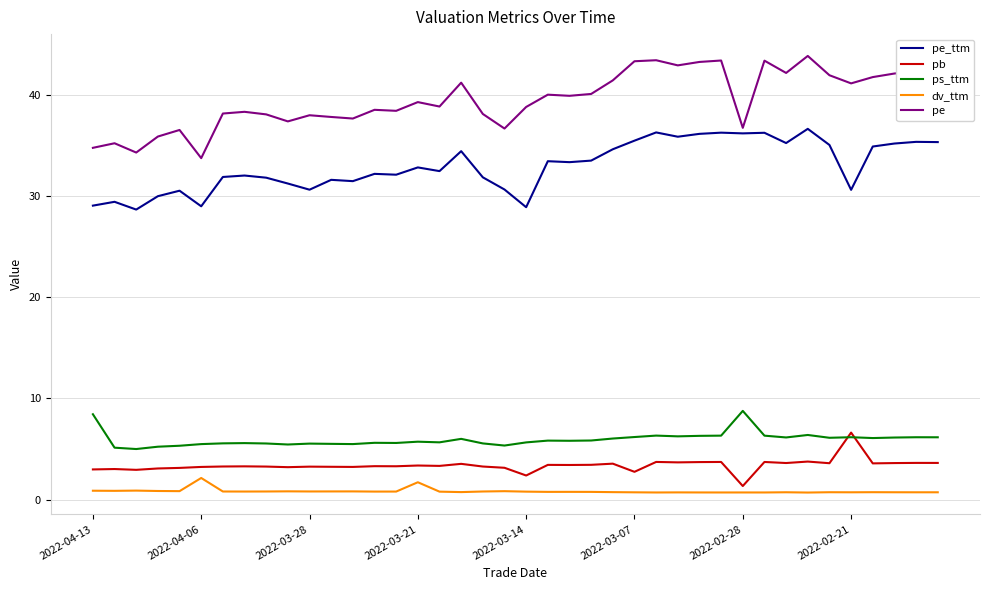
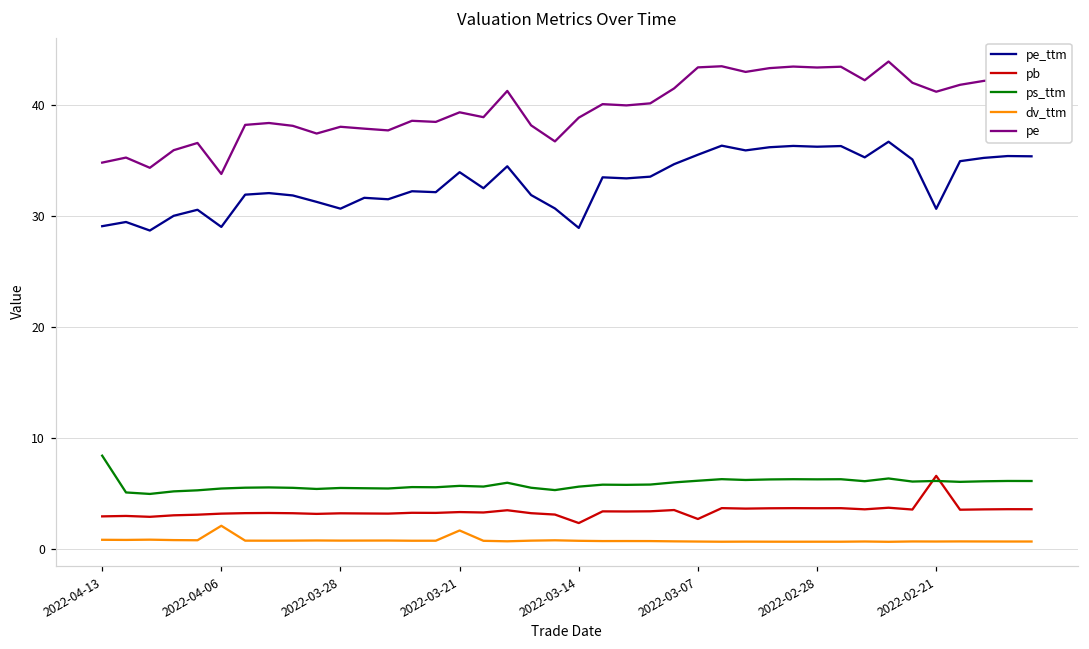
pe_ttm, 2022-03-21: 32.8 -> 33.9
pb, 2022-02-28: 1.3 -> 3.7
ps_ttm, 2022-02-28: 8.8 -> 6.3
pe, 2022-02-28: 36.8 -> 43.3
